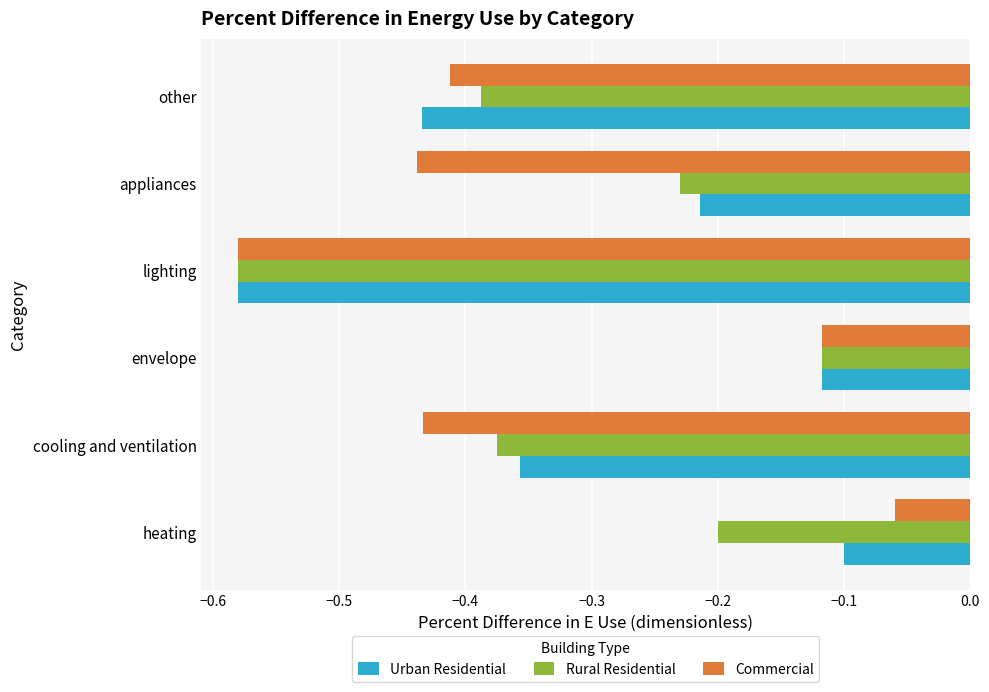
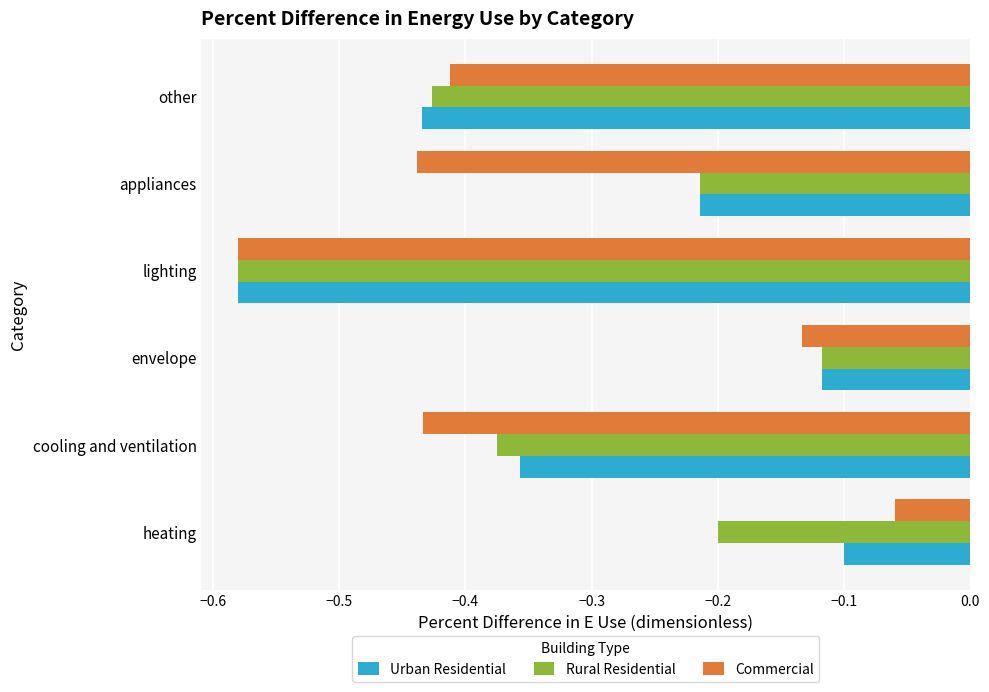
Rural Residential, other: -0.388 -> -0.426
Rural Residential, appliances: -0.230 -> -0.214
Commercial, envelope: -0.118 -> -0.134
